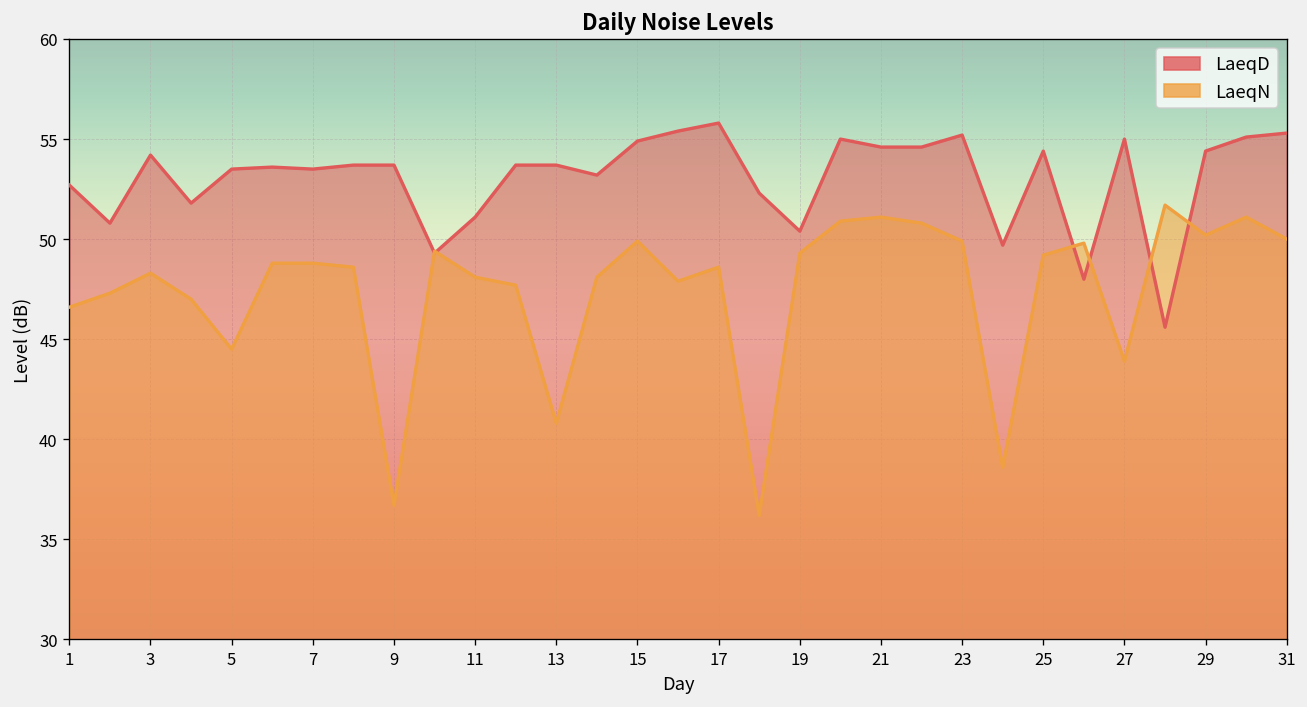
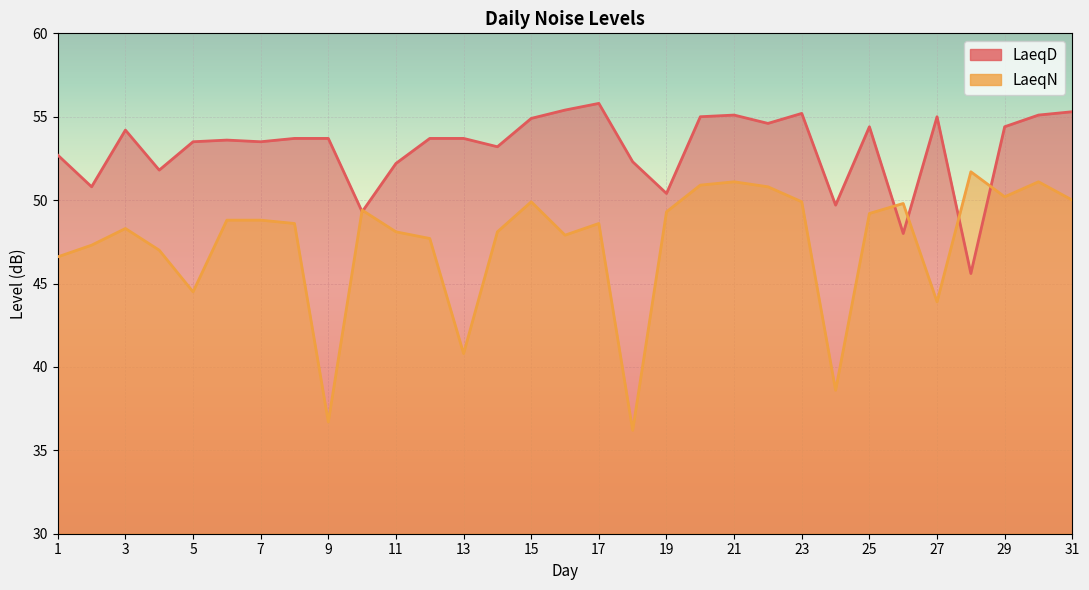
LaeqD, 11: 51.1 -> 52.2
LaeqD, 21: 54.6 -> 55.1
